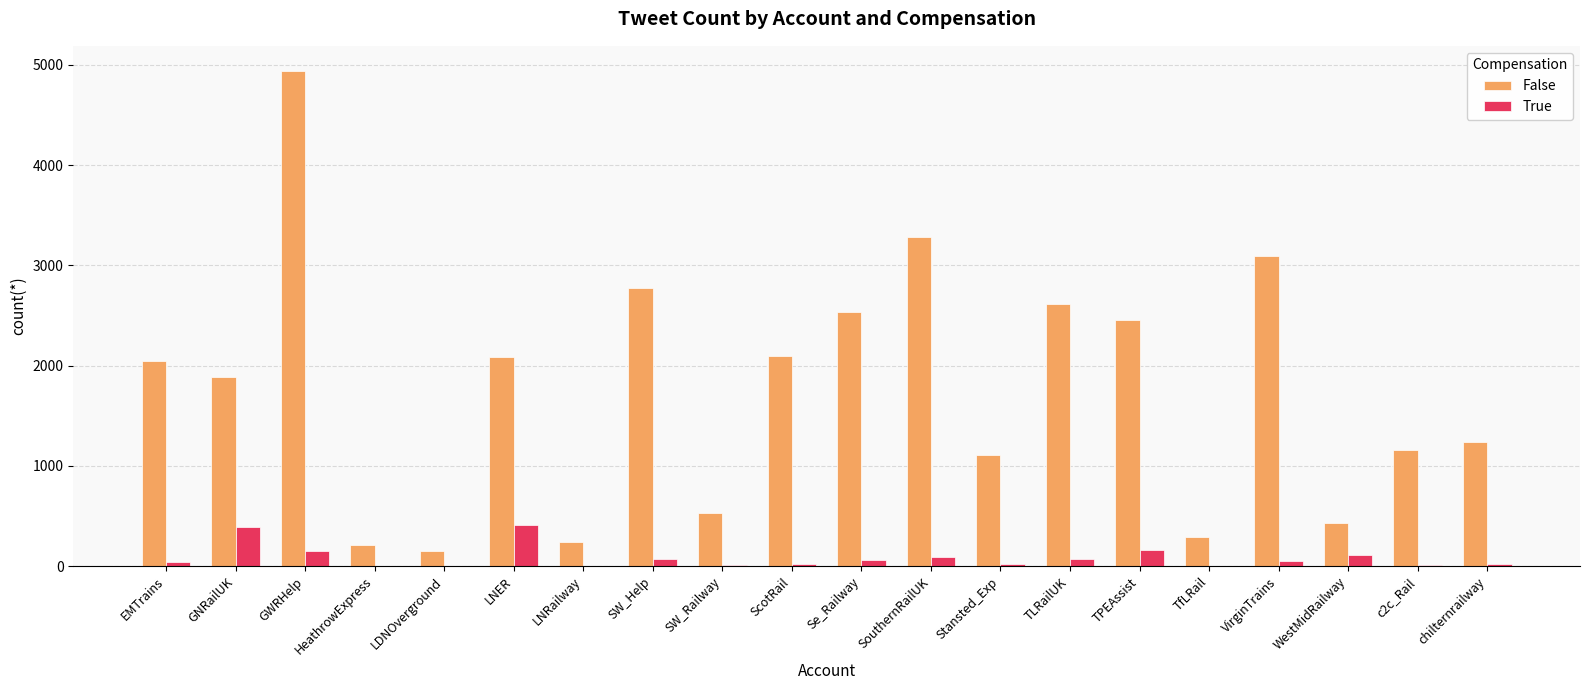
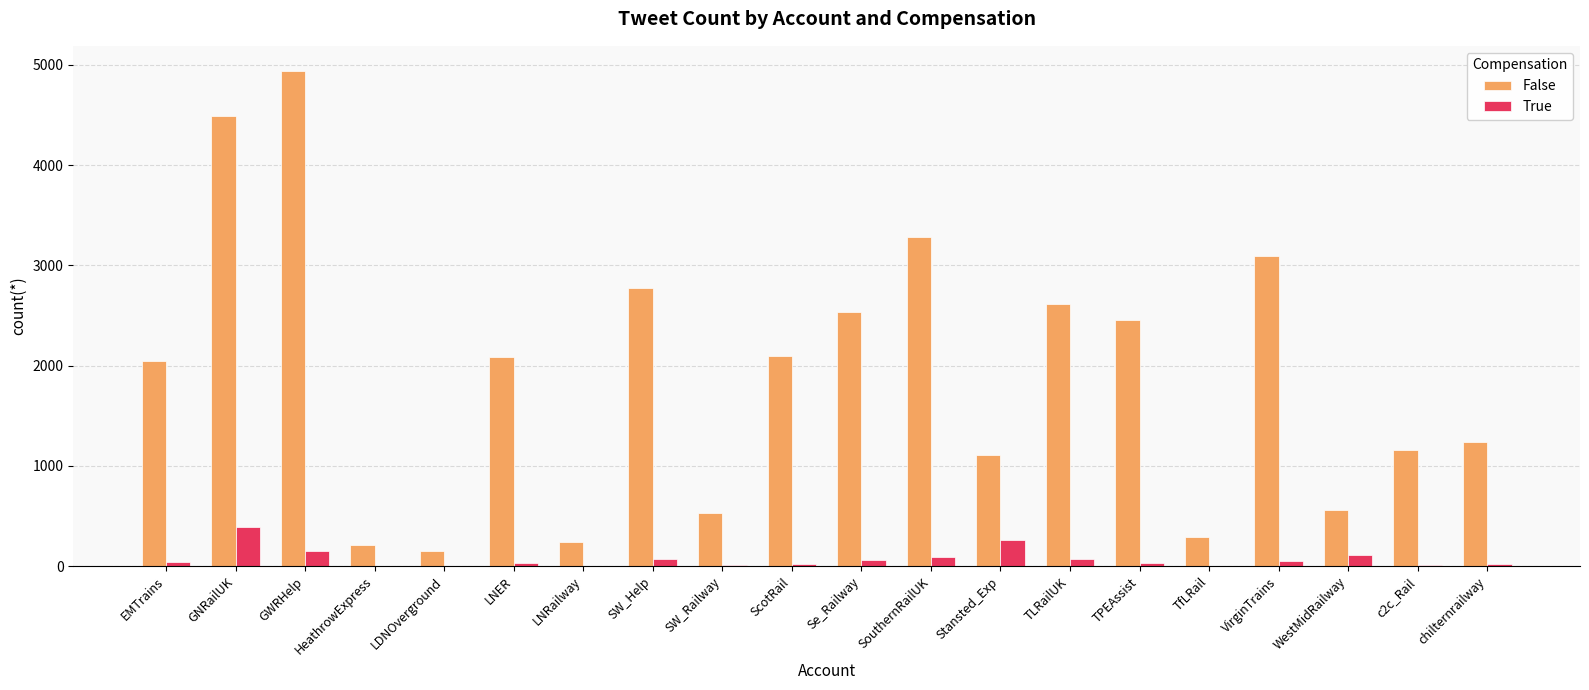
False, GNRailUK: 1880 -> 4490
True, LNER: 410 -> 30
True, Stansted_Exp: 30 -> 260
True, TPEAssist: 160 -> 30
False, WestMidRailway: 430 -> 560
